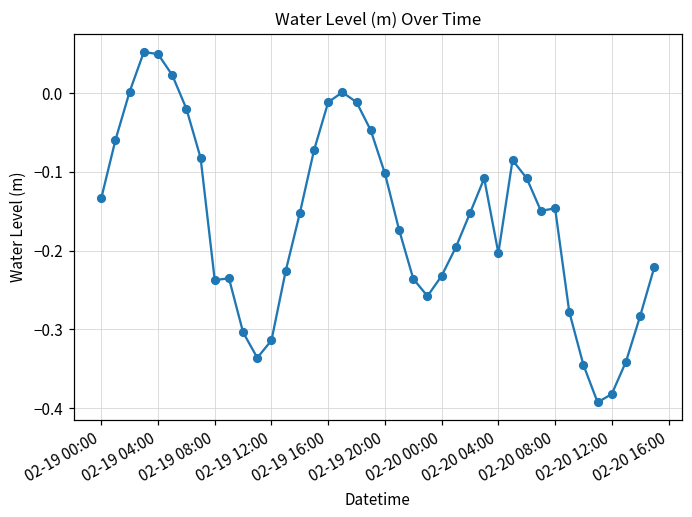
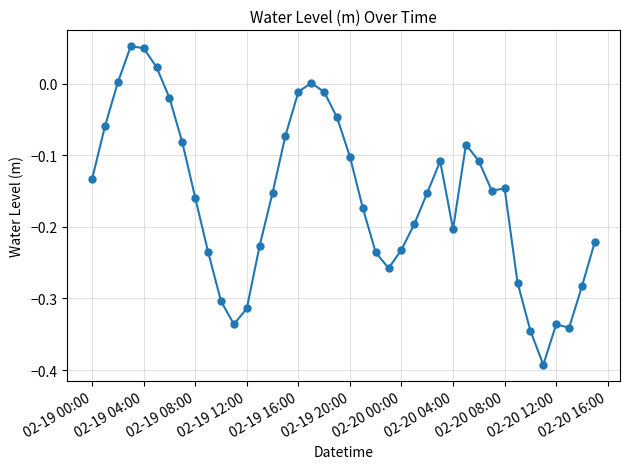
02-19 08:00: -0.24 -> -0.16
02-20 12:00: -0.38 -> -0.34
